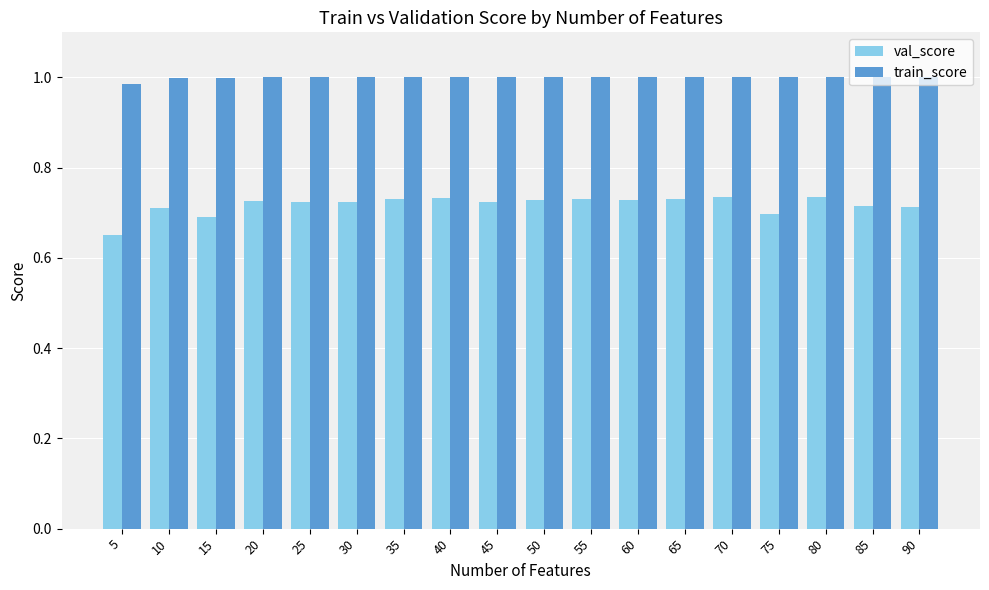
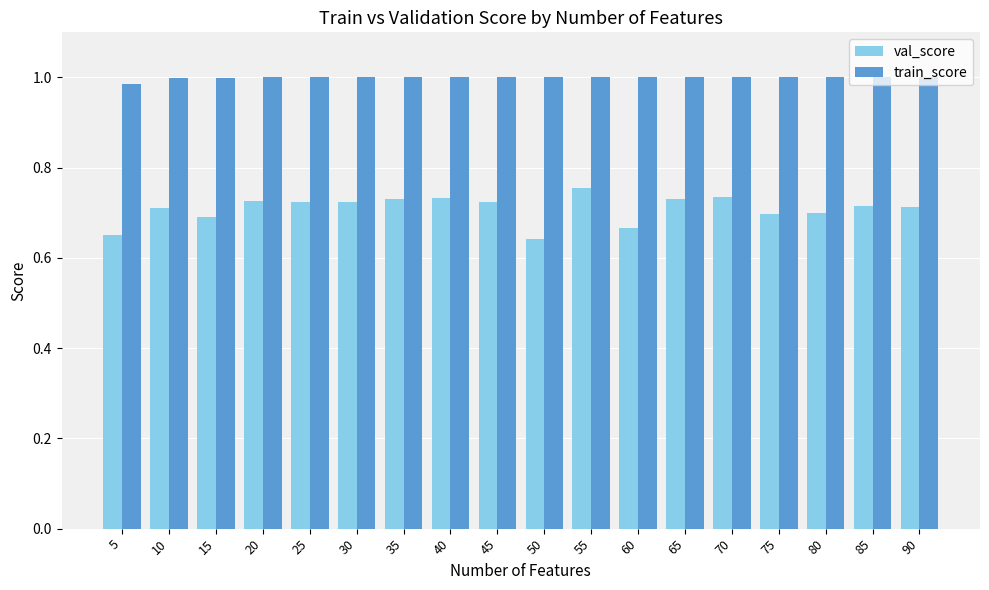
val_score, 50: 0.73 -> 0.64
val_score, 55: 0.73 -> 0.76
val_score, 60: 0.73 -> 0.67
val_score, 80: 0.73 -> 0.70
